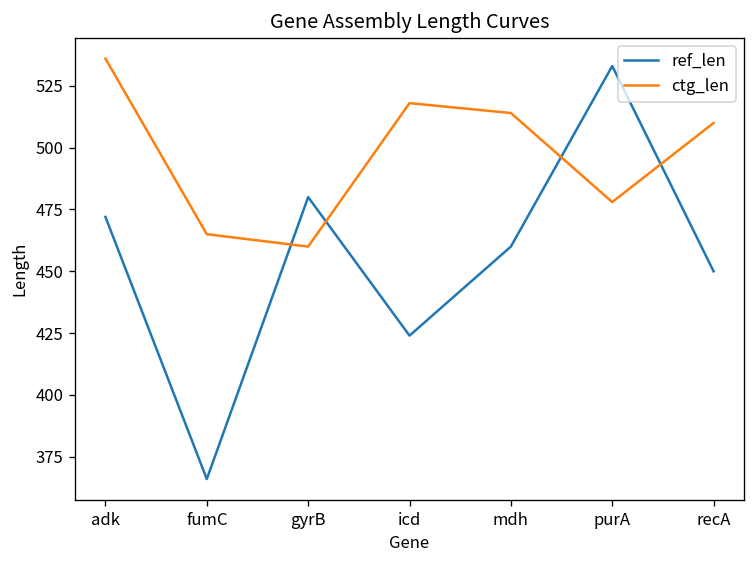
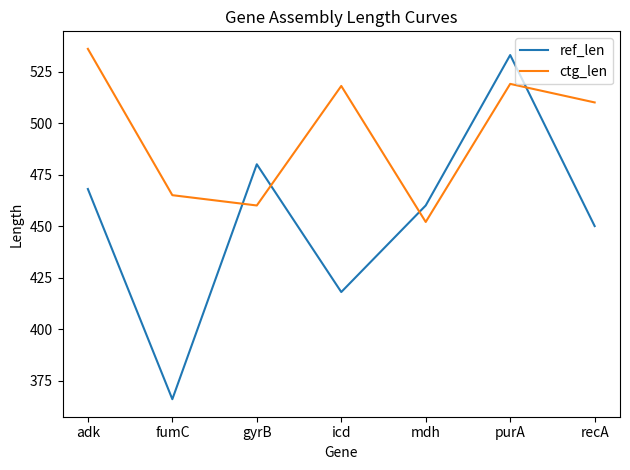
ref_len, adk: 472 -> 468
ref_len, icd: 424 -> 418
ctg_len, mdh: 514 -> 452
ctg_len, purA: 478 -> 519
